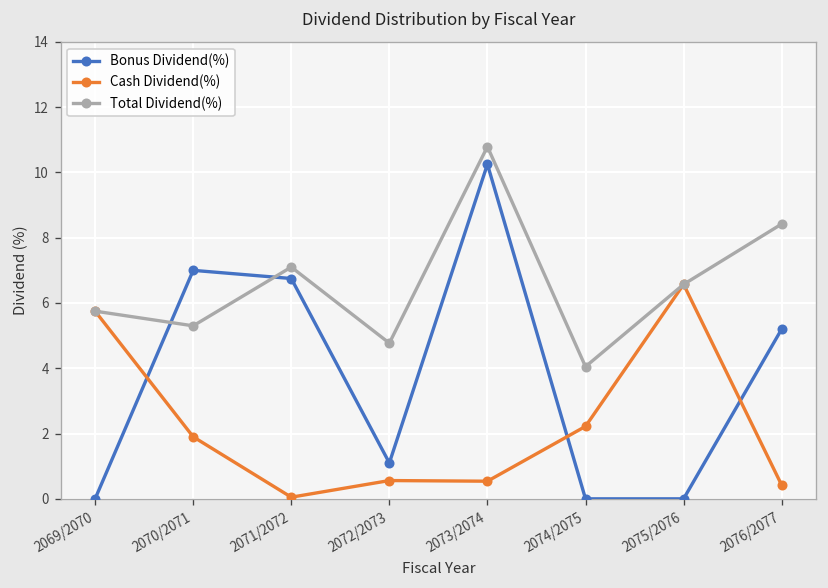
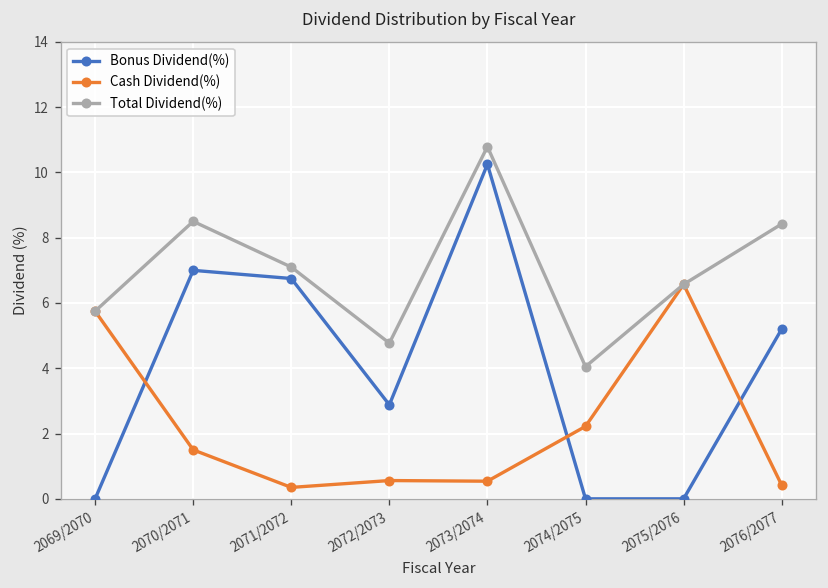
Cash Dividend(%), 2070/2071: 1.9 -> 1.5
Total Dividend(%), 2070/2071: 5.3 -> 8.5
Cash Dividend(%), 2071/2072: 0.1 -> 0.4
Bonus Dividend(%), 2072/2073: 1.1 -> 2.9
